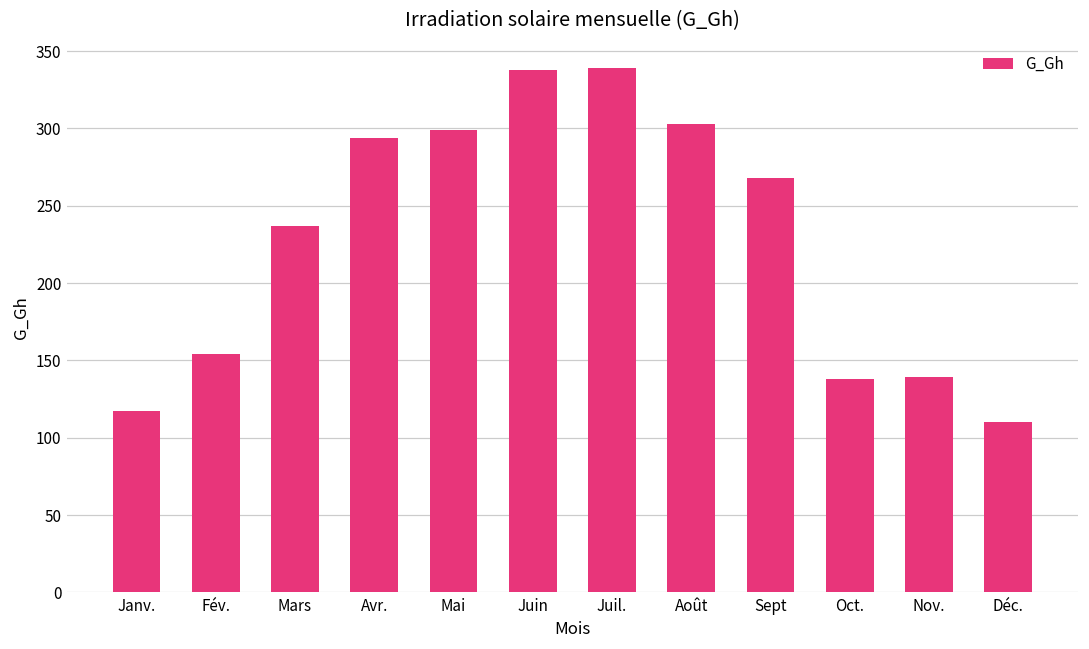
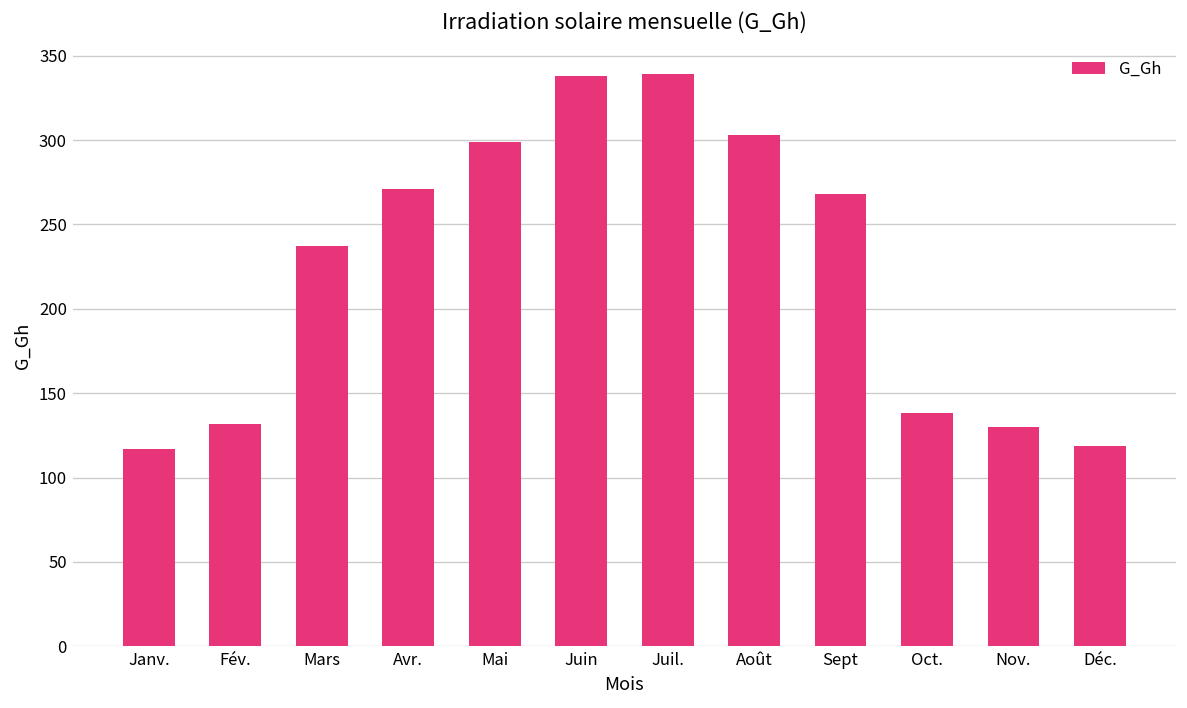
Fév.: 154 -> 132
Avr.: 294 -> 271
Nov.: 139 -> 130
Déc.: 110 -> 119
